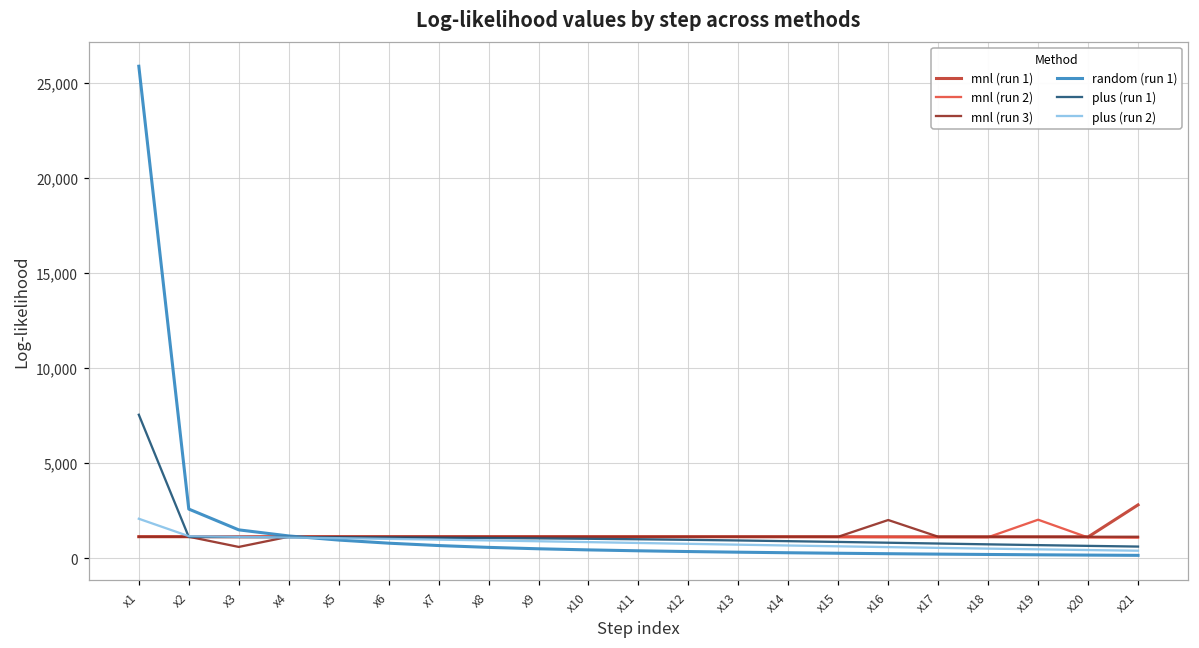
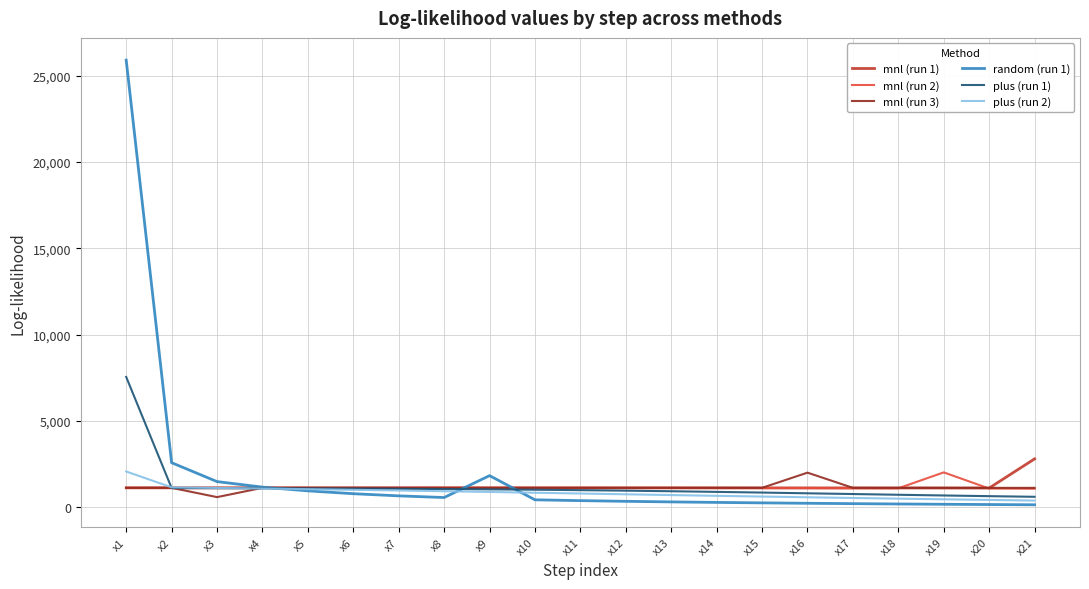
random (run 1), x9: 500 -> 1,800
